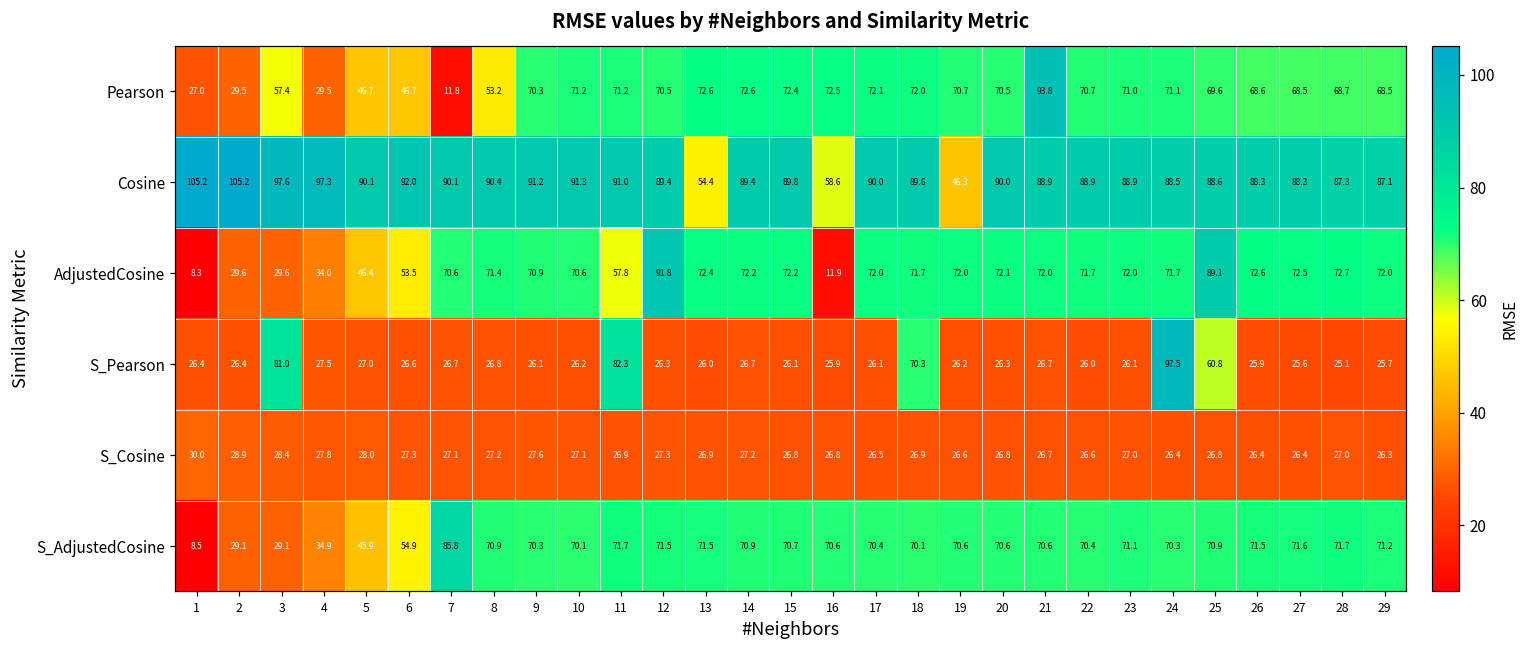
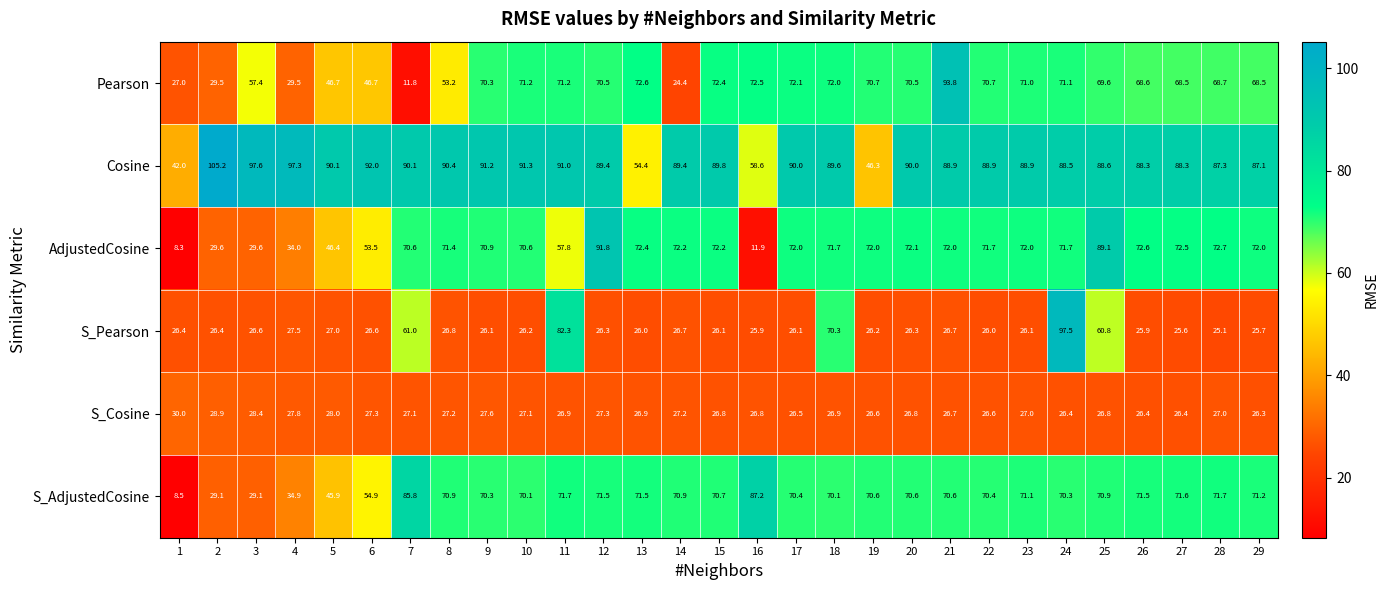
Pearson, 14: 72.6 -> 24.4
Cosine, 1: 105.2 -> 42.0
S_Pearson, 3: 81.0 -> 26.6
S_Pearson, 7: 26.7 -> 61.0
S_AdjustedCosine, 16: 70.6 -> 87.2
